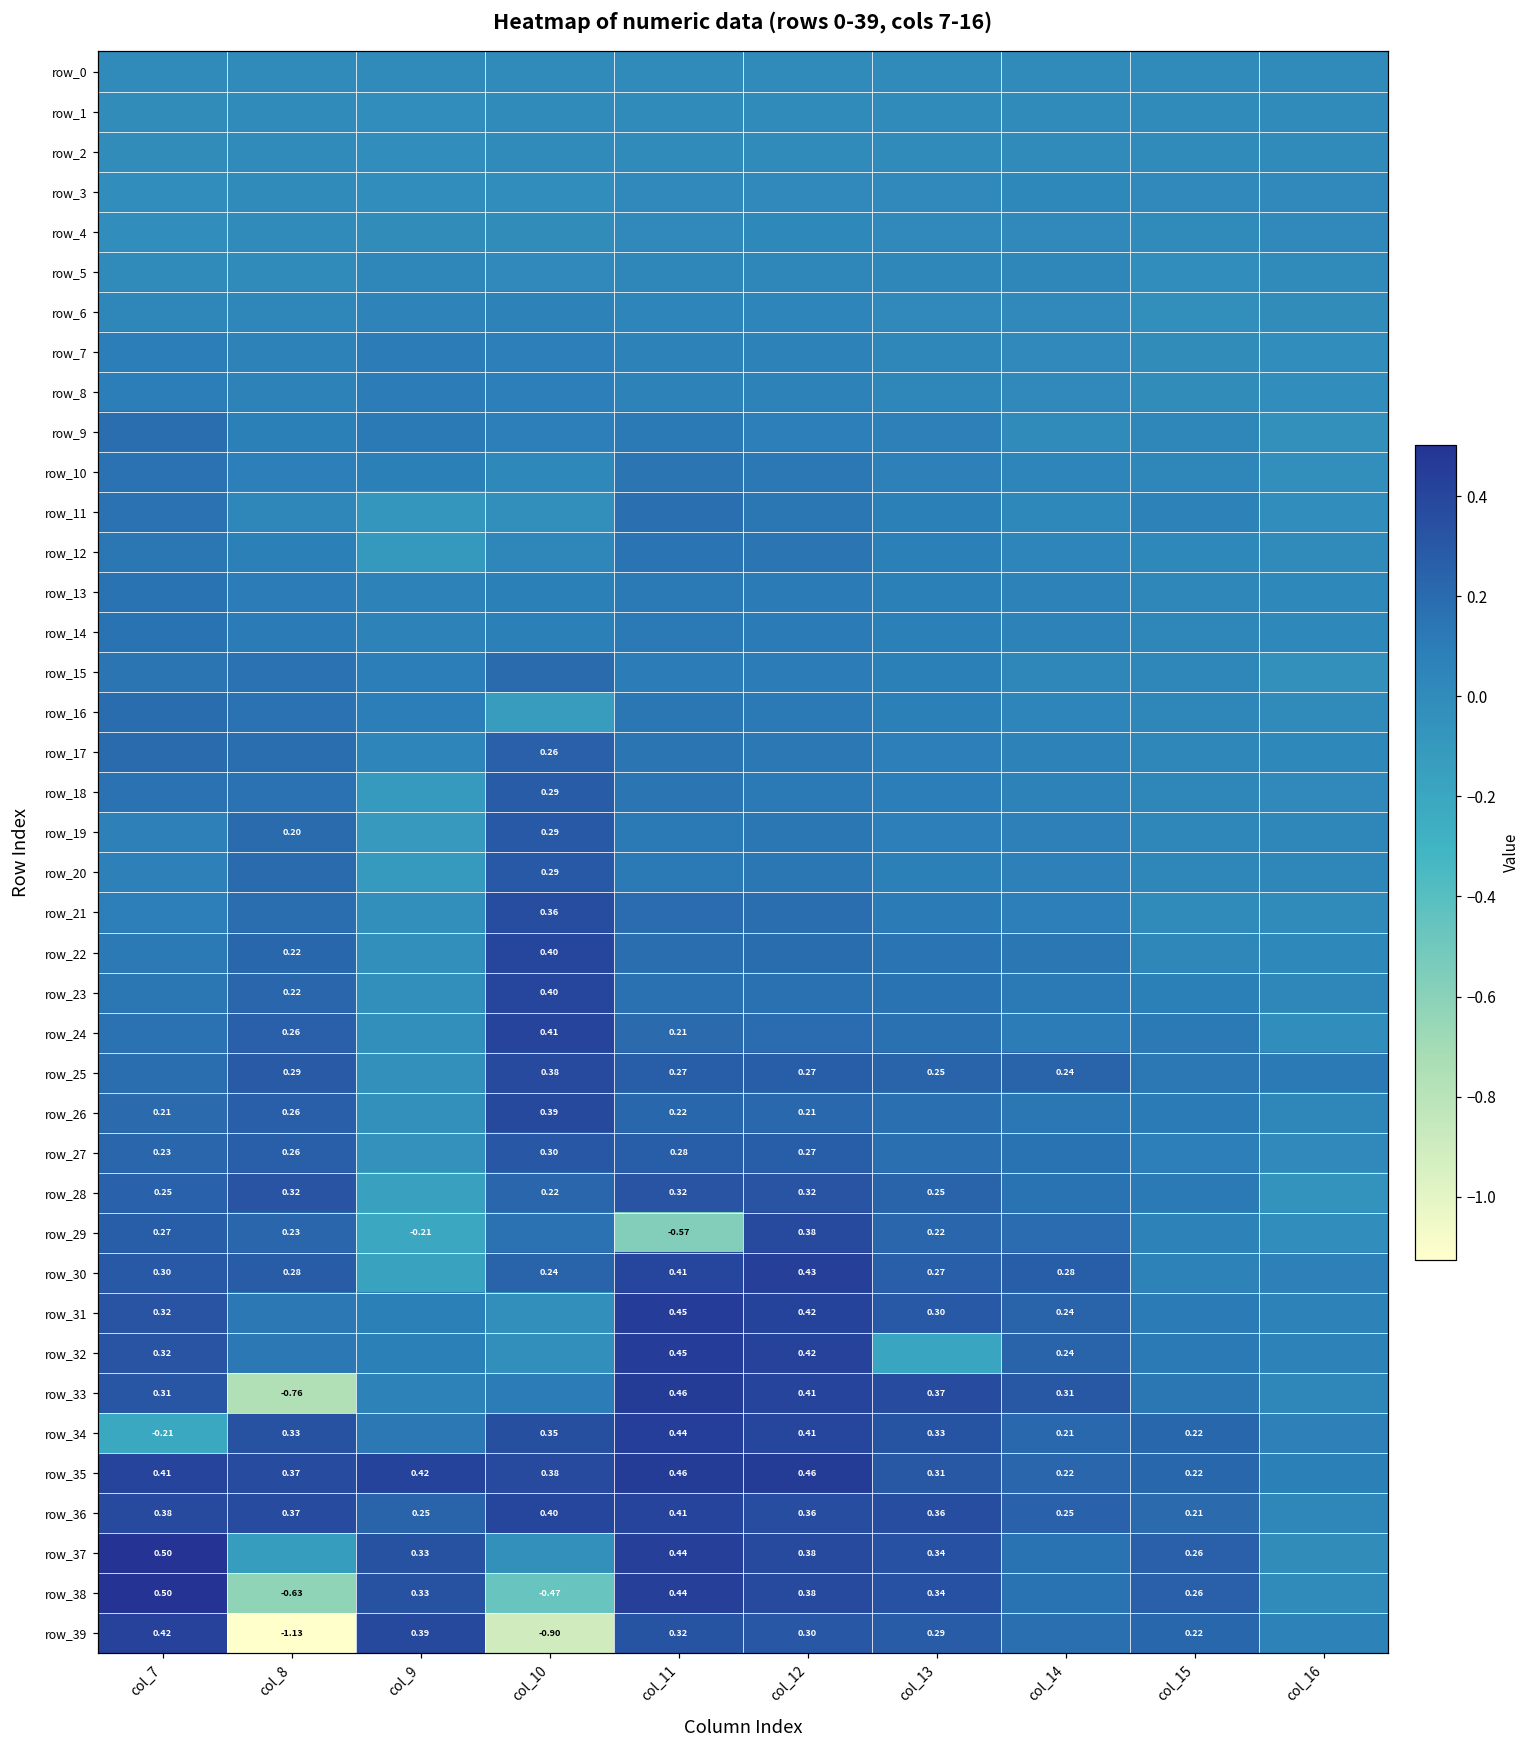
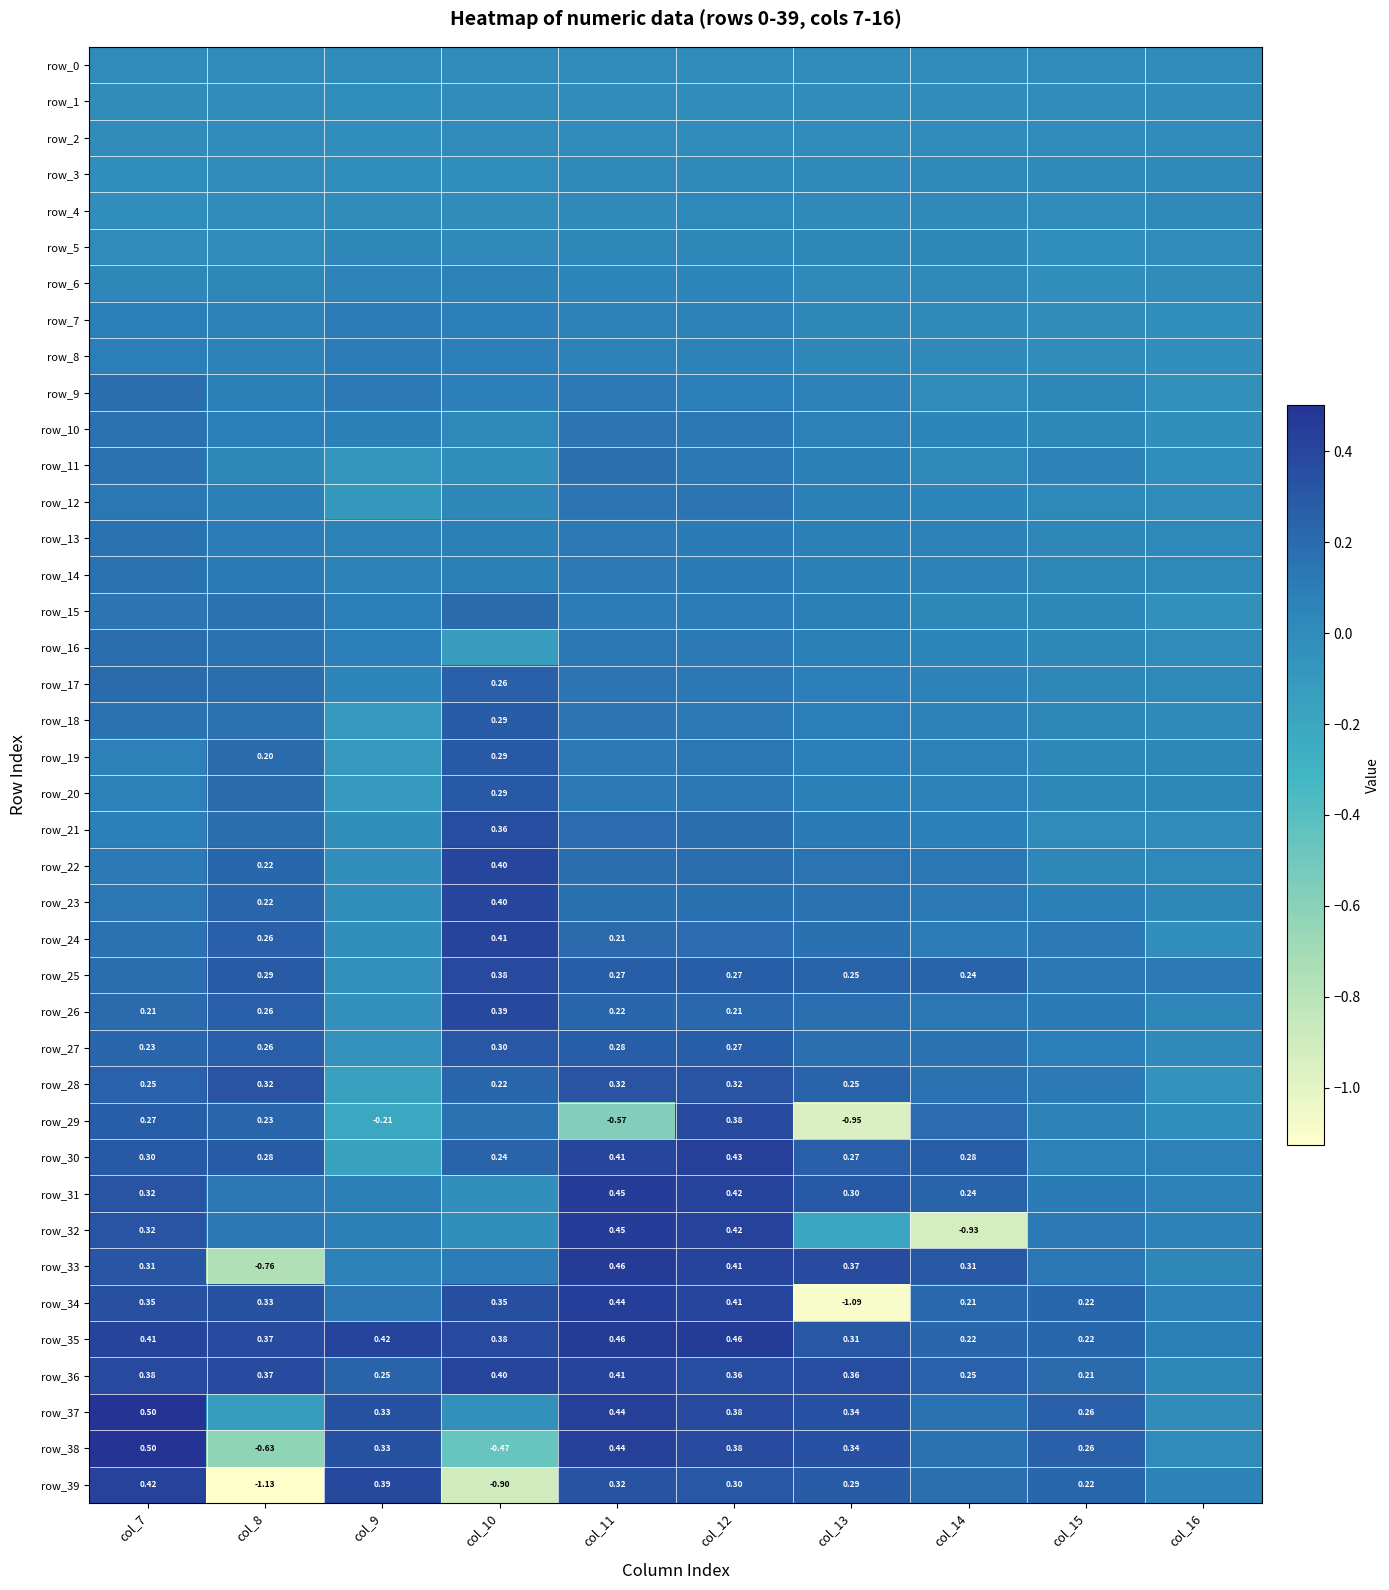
row_29, col_13: 0.22 -> -0.95
row_32, col_14: 0.24 -> -0.93
row_34, col_7: -0.21 -> 0.35
row_34, col_13: 0.33 -> -1.09
